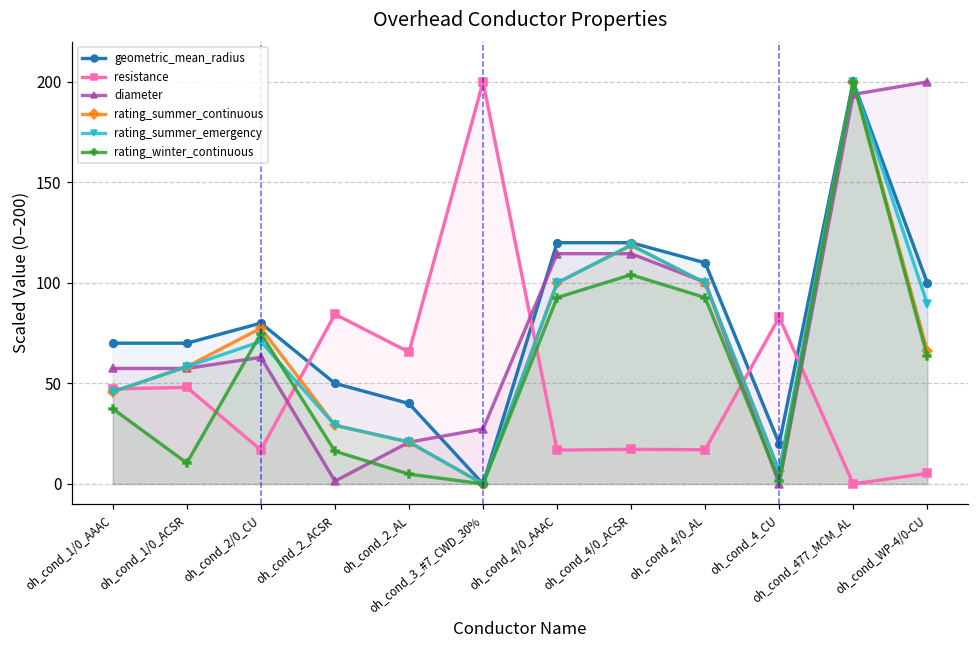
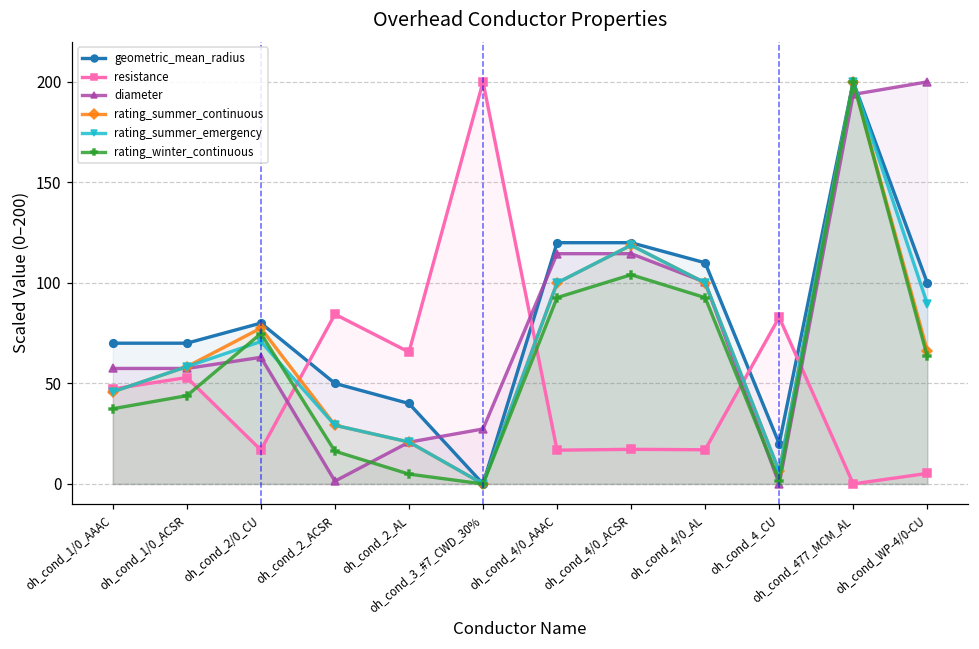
resistance, oh_cond_1/0_ACSR: 48 -> 53
rating_winter_continuous, oh_cond_1/0_ACSR: 10 -> 44
